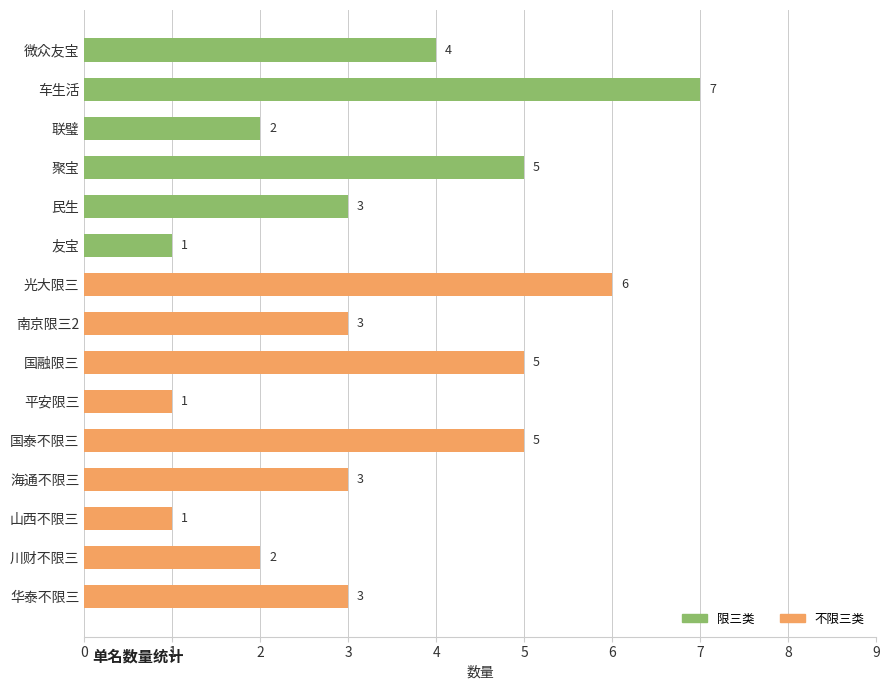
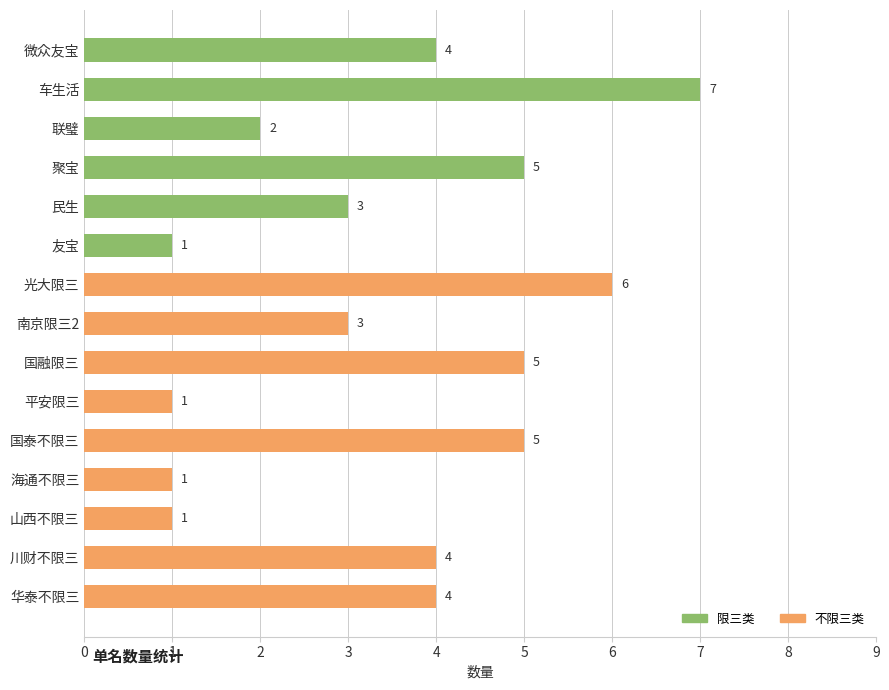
海通不限三: 3 -> 1
川财不限三: 2 -> 4
华泰不限三: 3 -> 4
